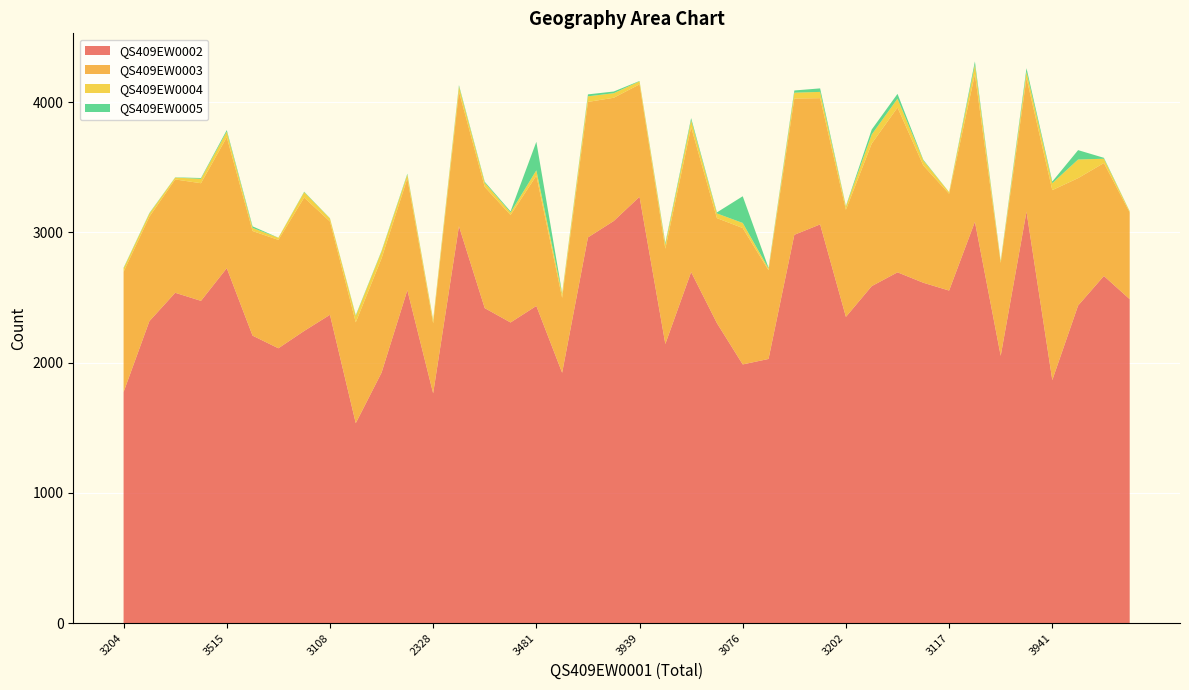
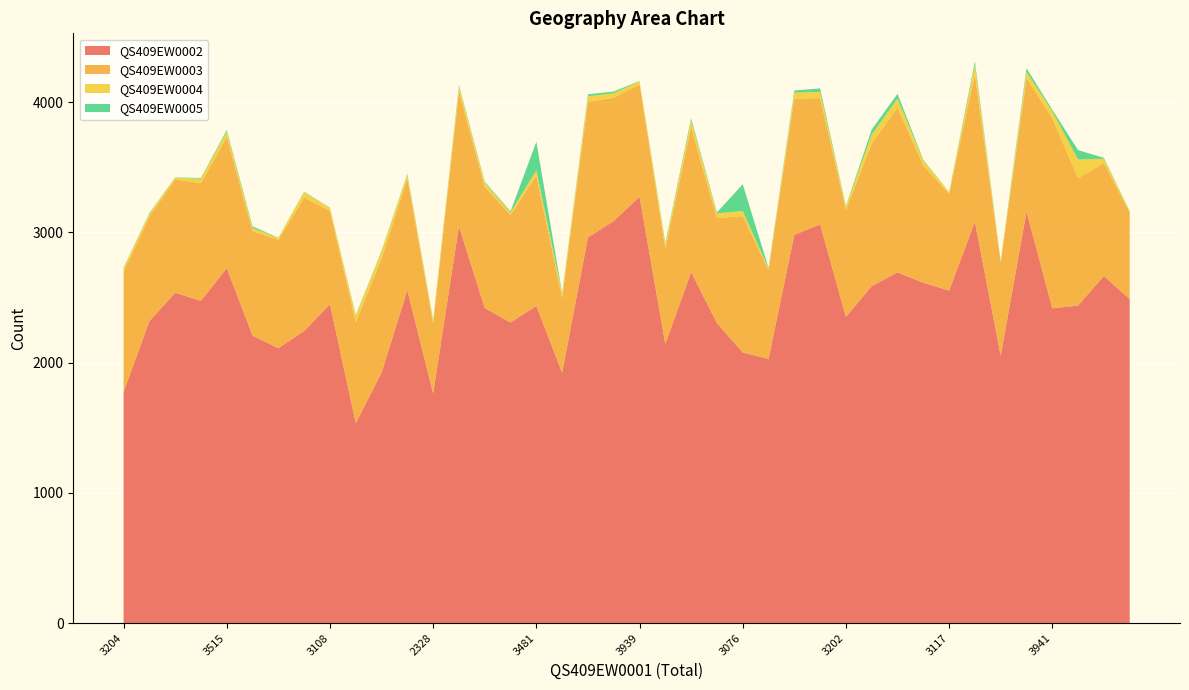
QS409EW0002, 3108: 2370 -> 2450
QS409EW0002, 3076: 1990 -> 2080
QS409EW0002, 3941: 1870 -> 2420
